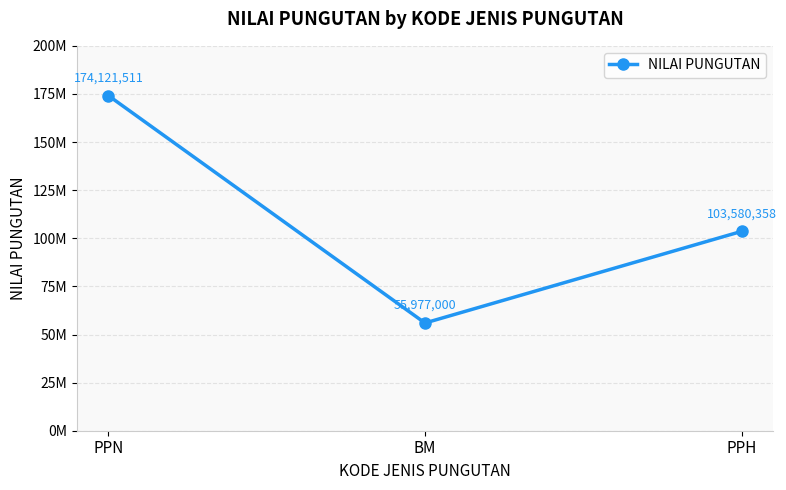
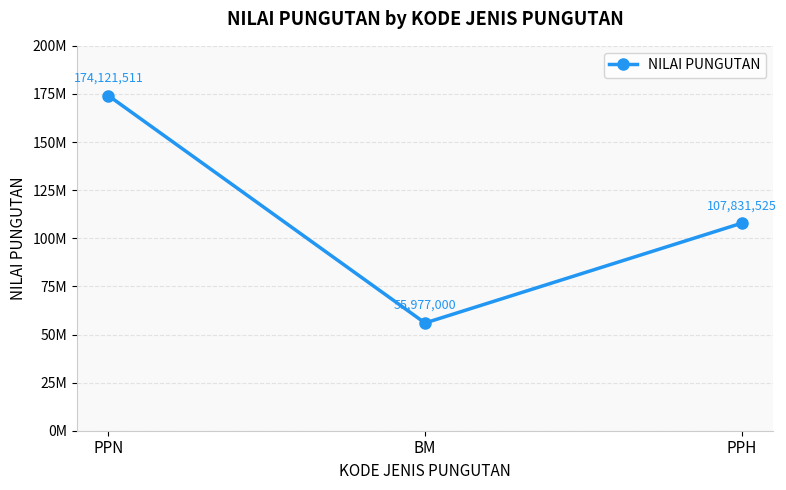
PPH: 103,580,358 -> 107,831,525
